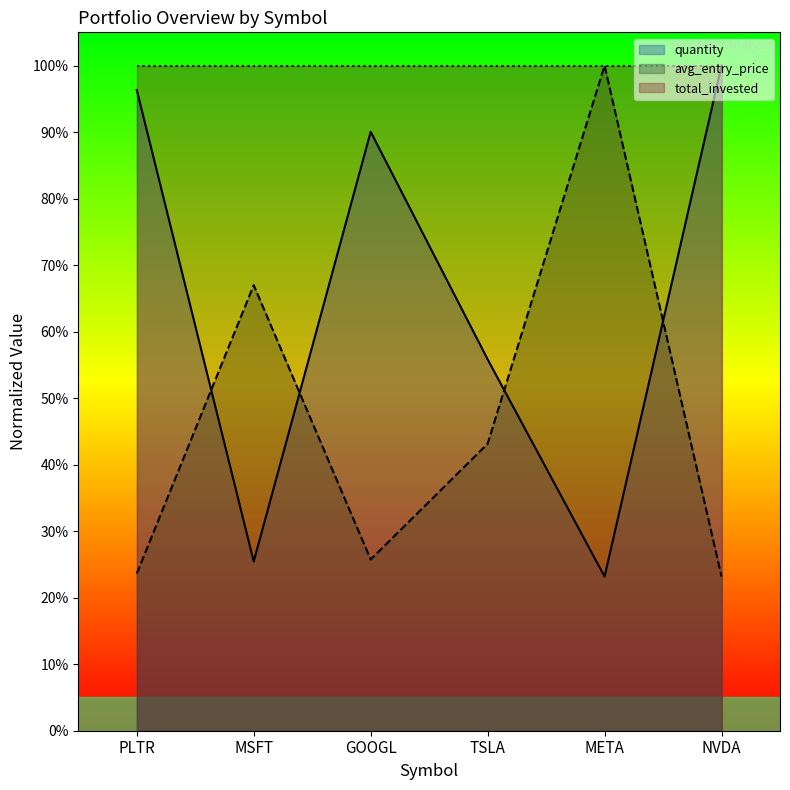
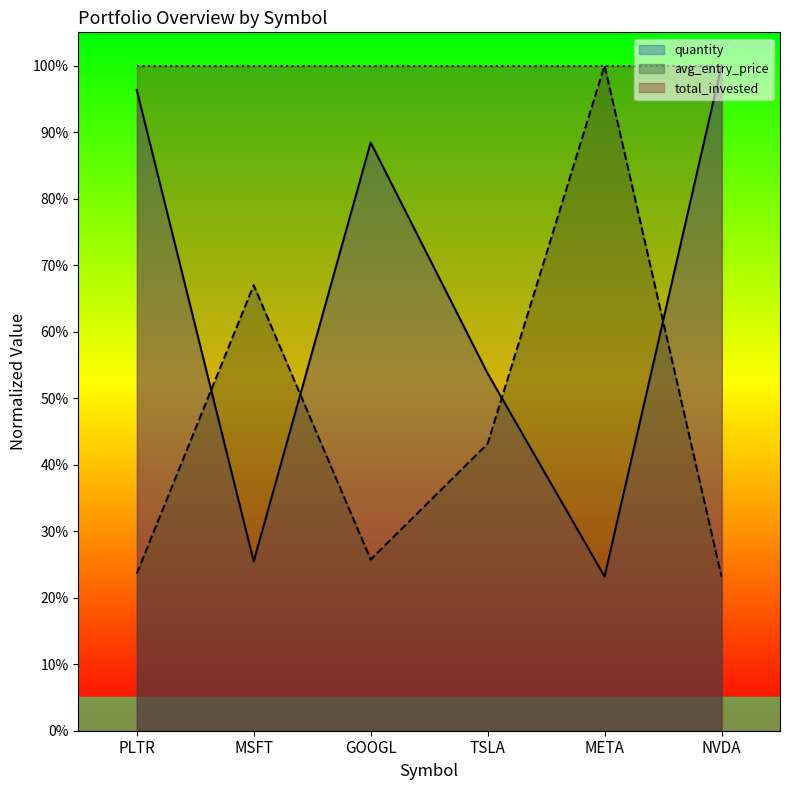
quantity, GOOGL: 90% -> 88%
quantity, TSLA: 56% -> 54%
